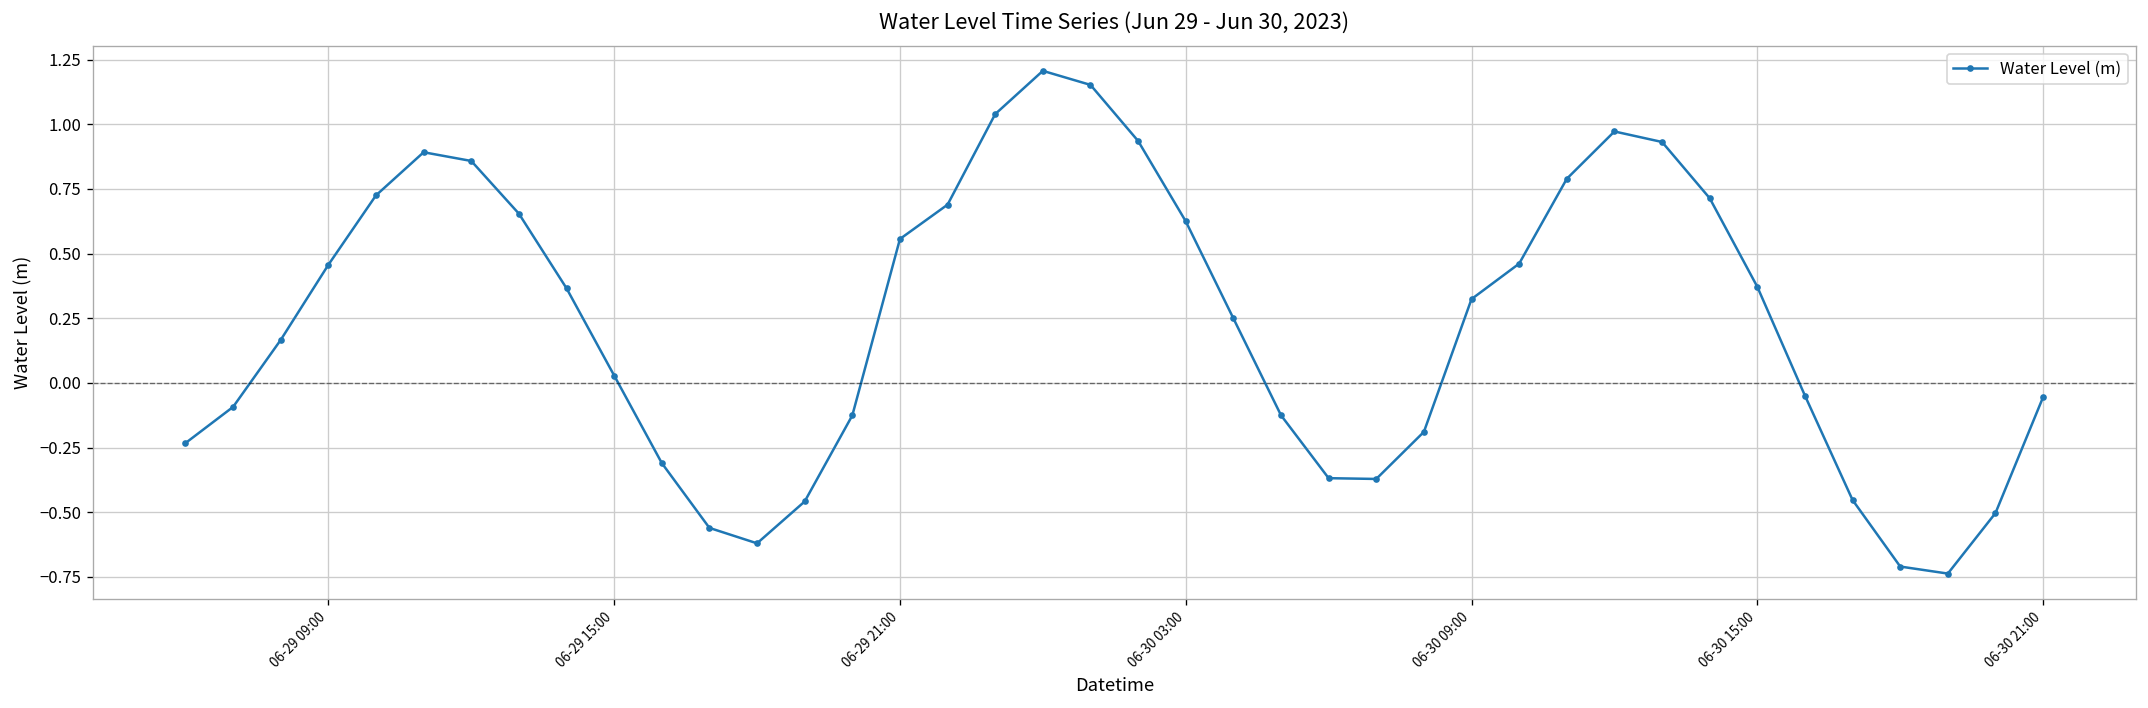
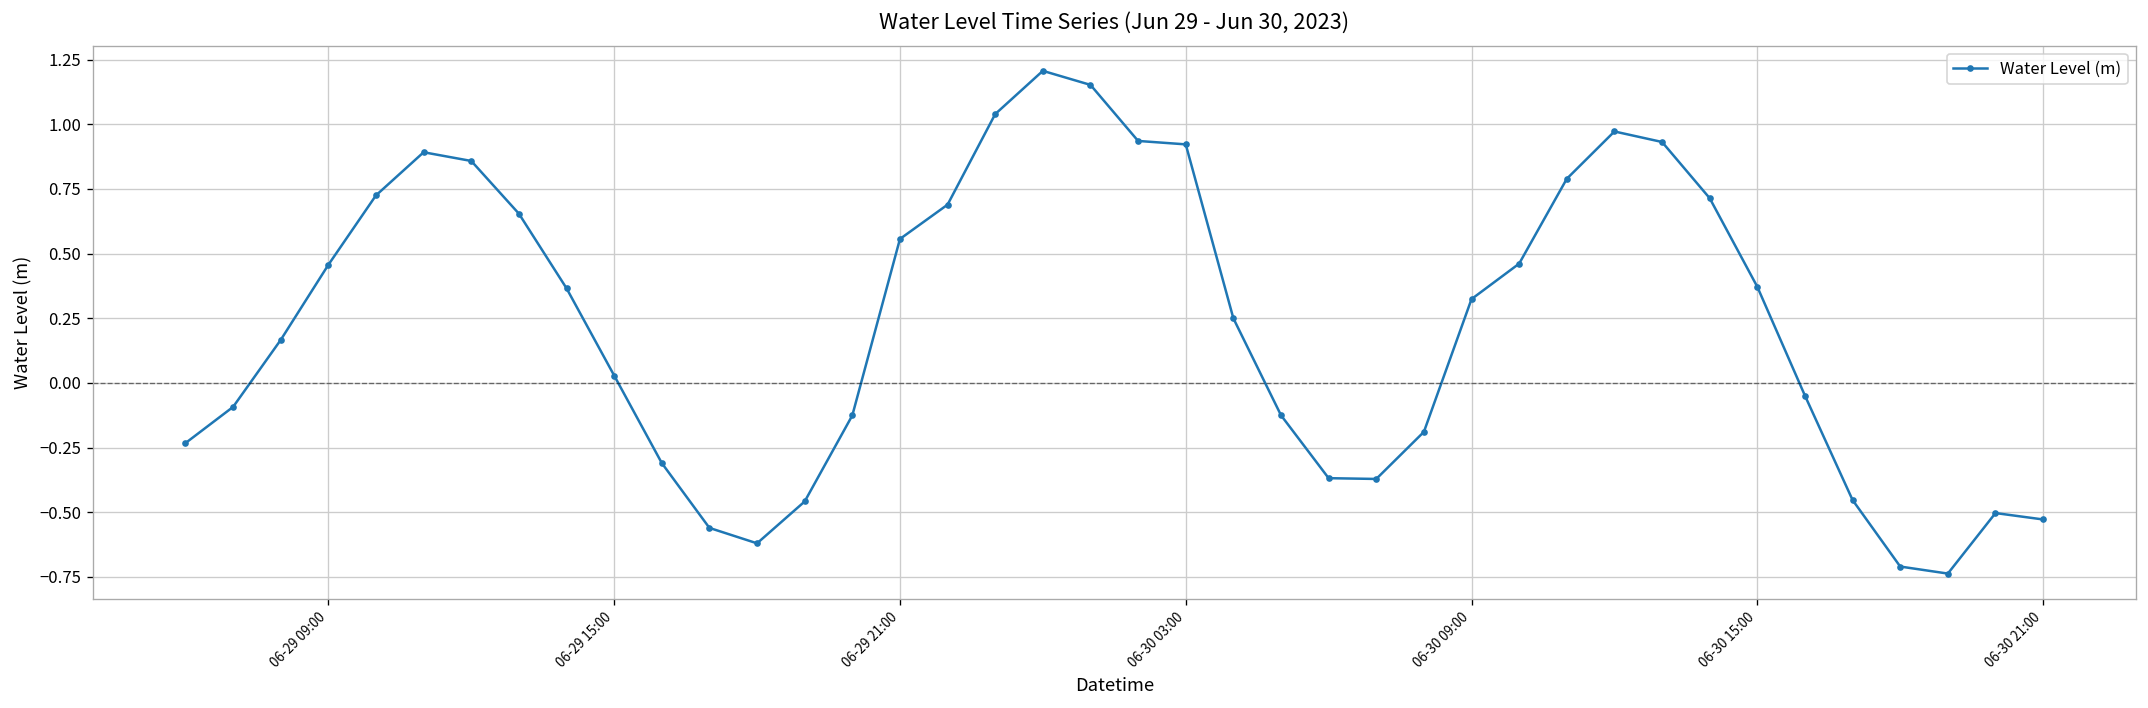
06-30 03:00: 0.63 -> 0.92
06-30 21:00: -0.05 -> -0.53
